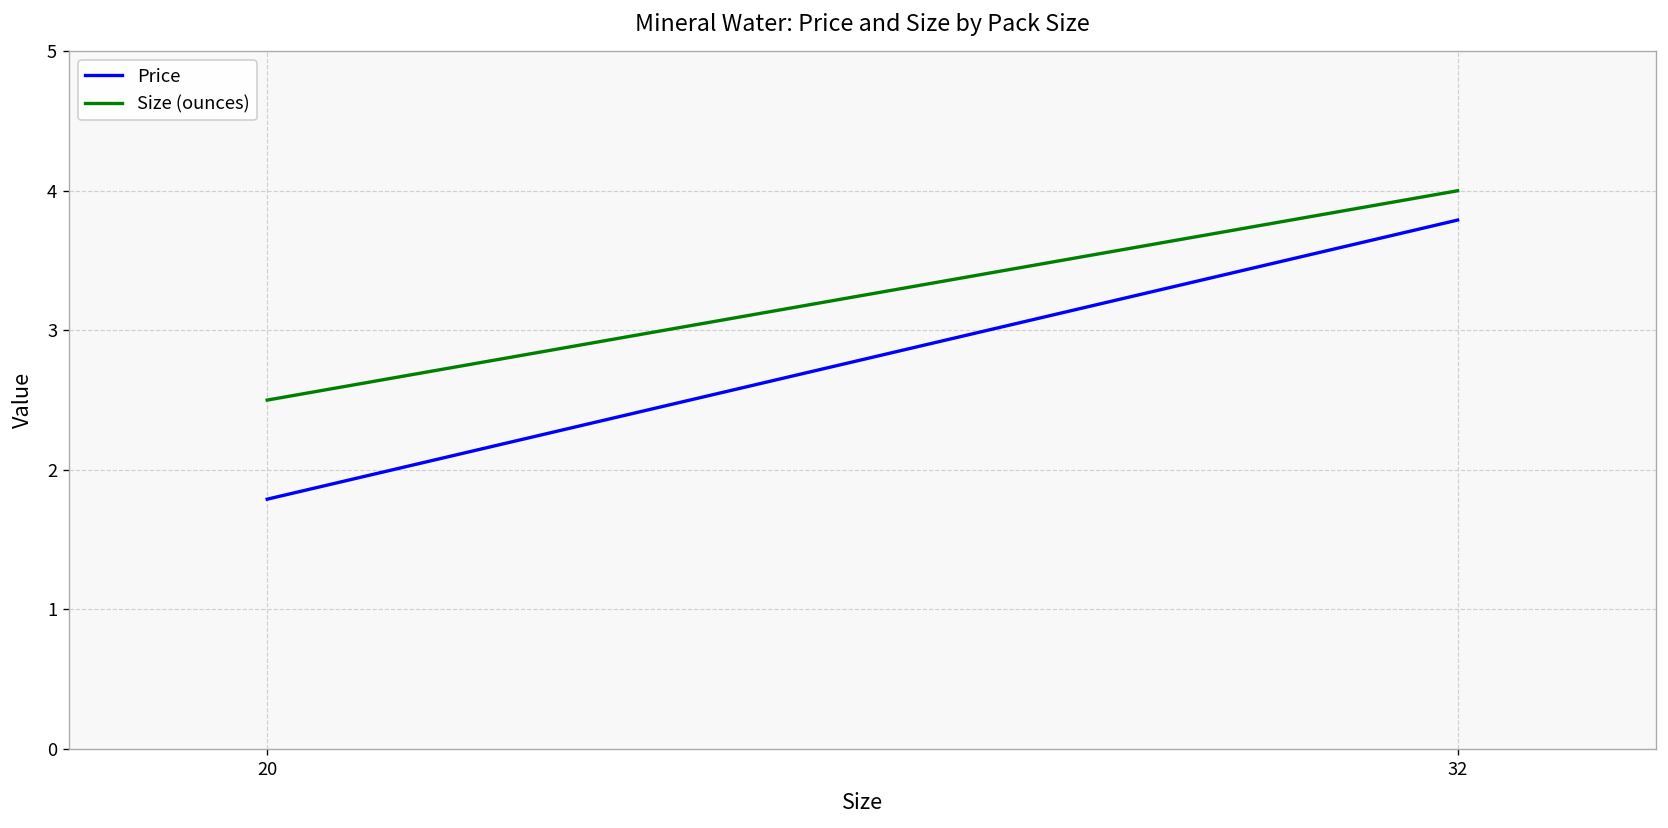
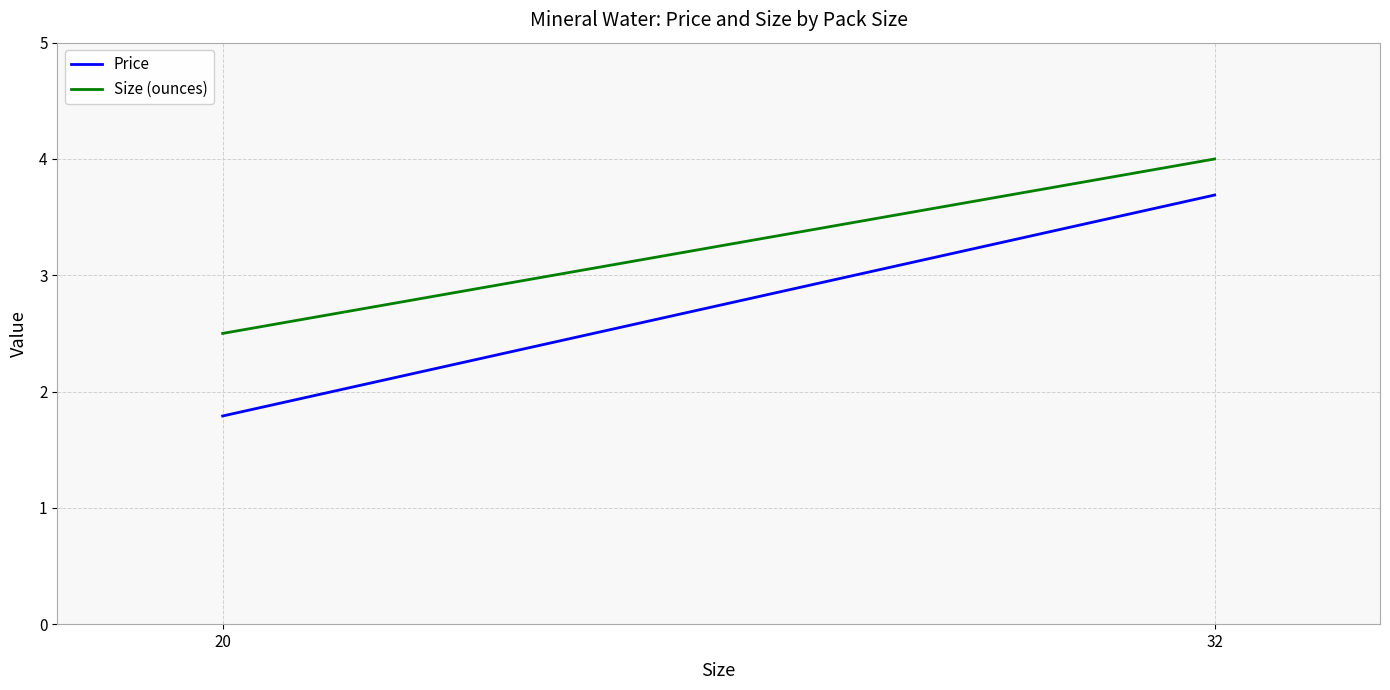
Price, 32: 3.79 -> 3.69
